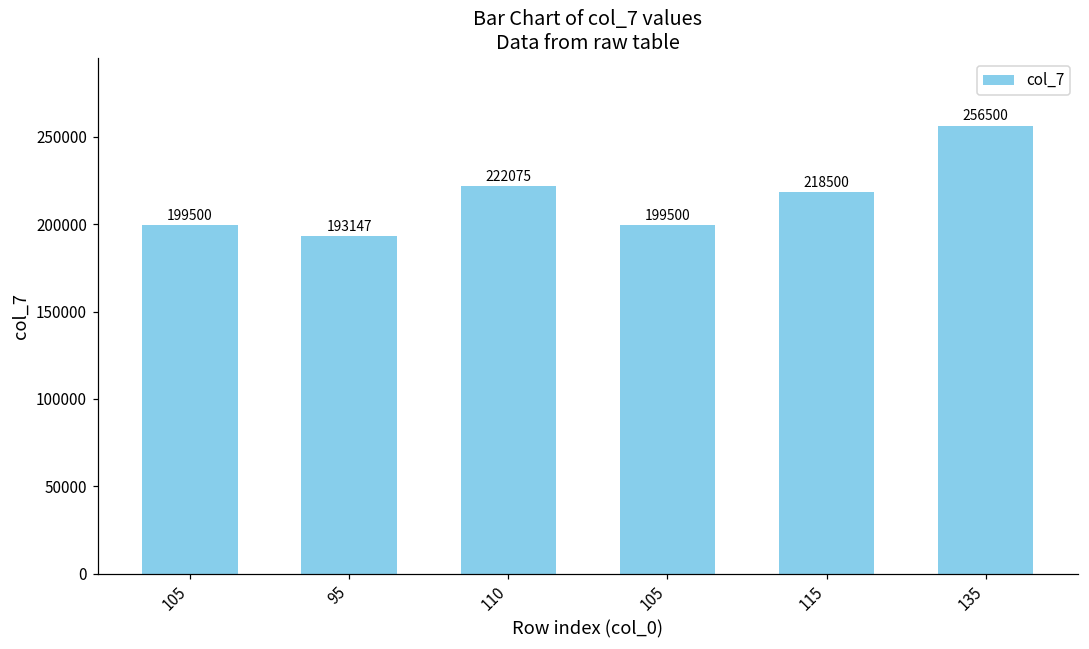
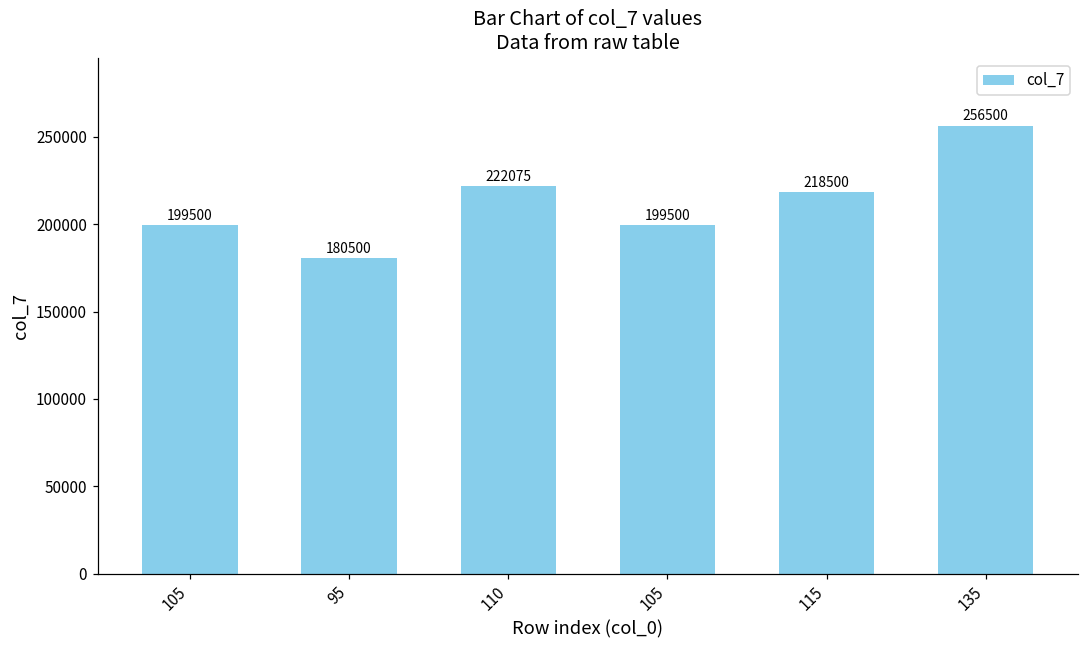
95: 193147 -> 180500
